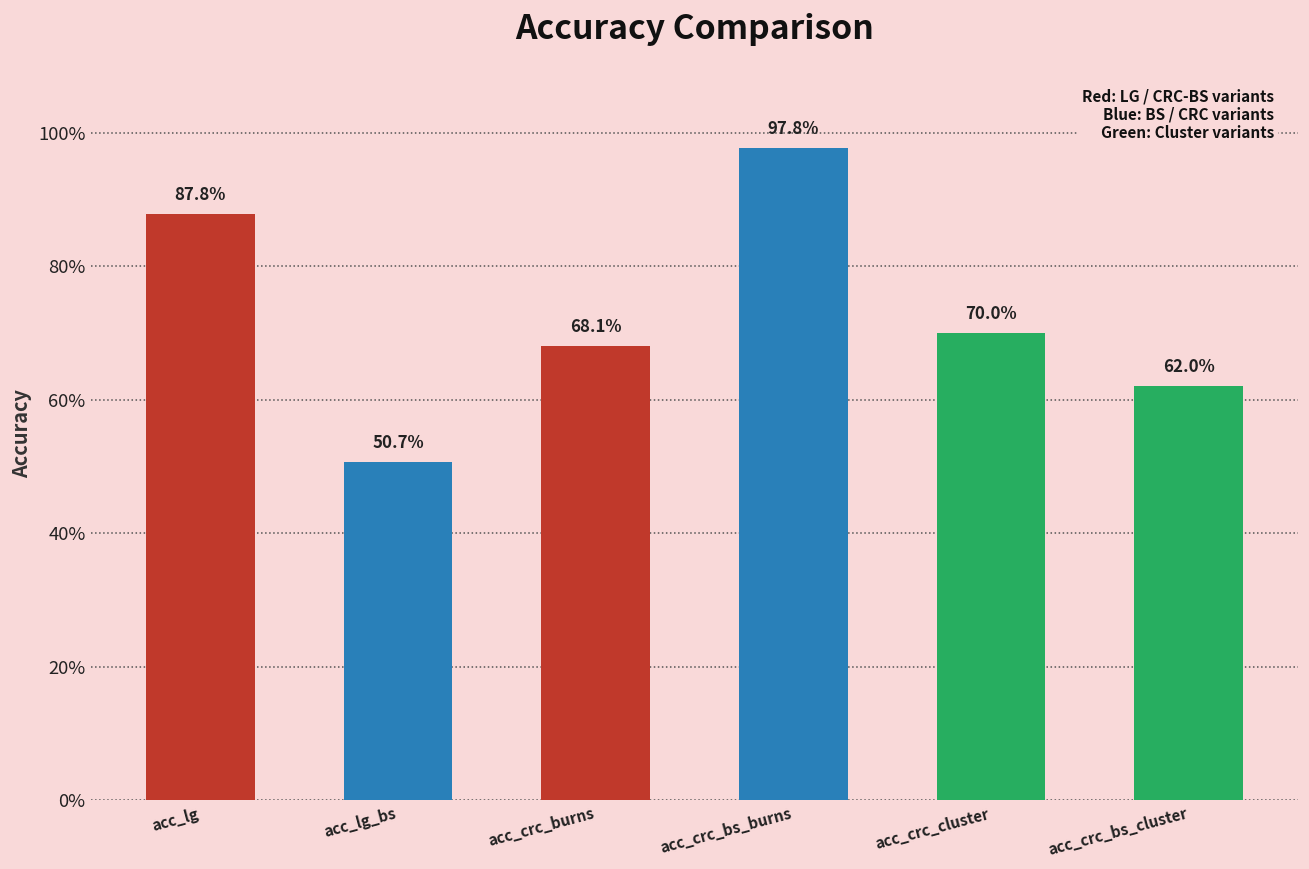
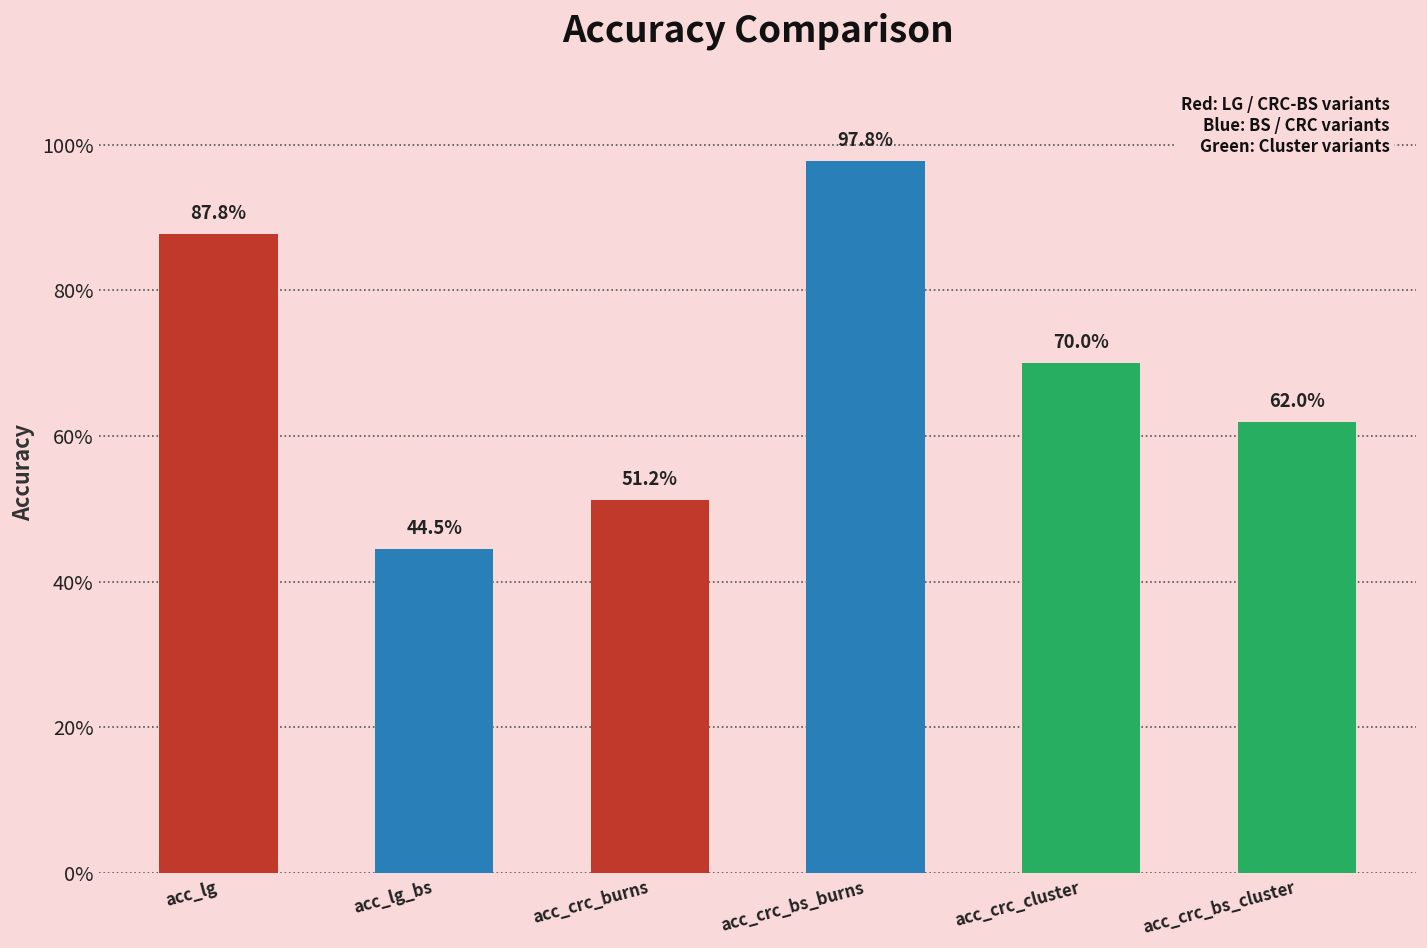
acc_lg_bs: 50.7% -> 44.5%
acc_crc_burns: 68.1% -> 51.2%
